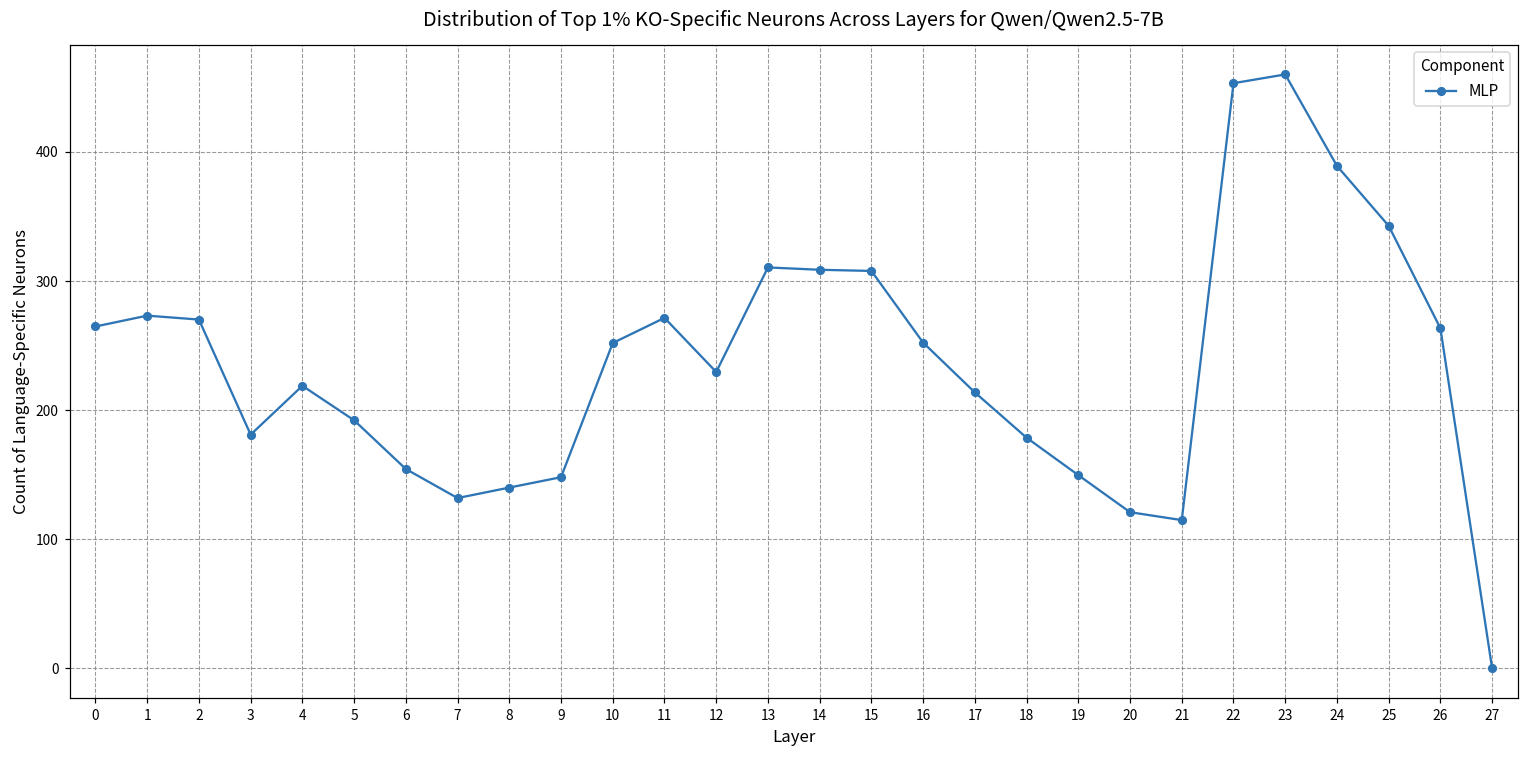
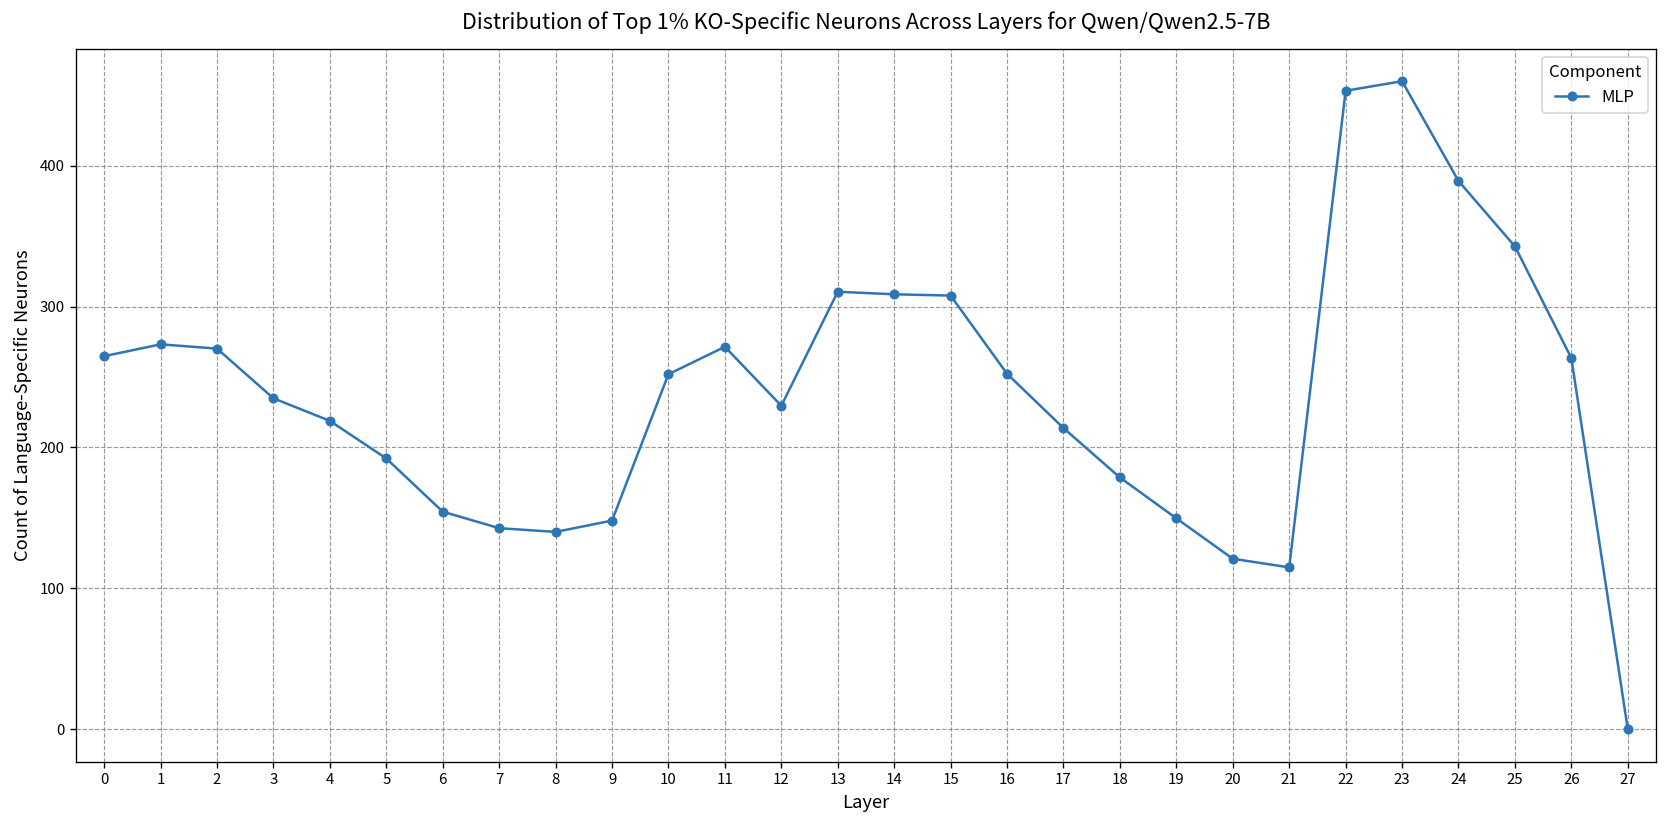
3: 181 -> 235
7: 132 -> 143
